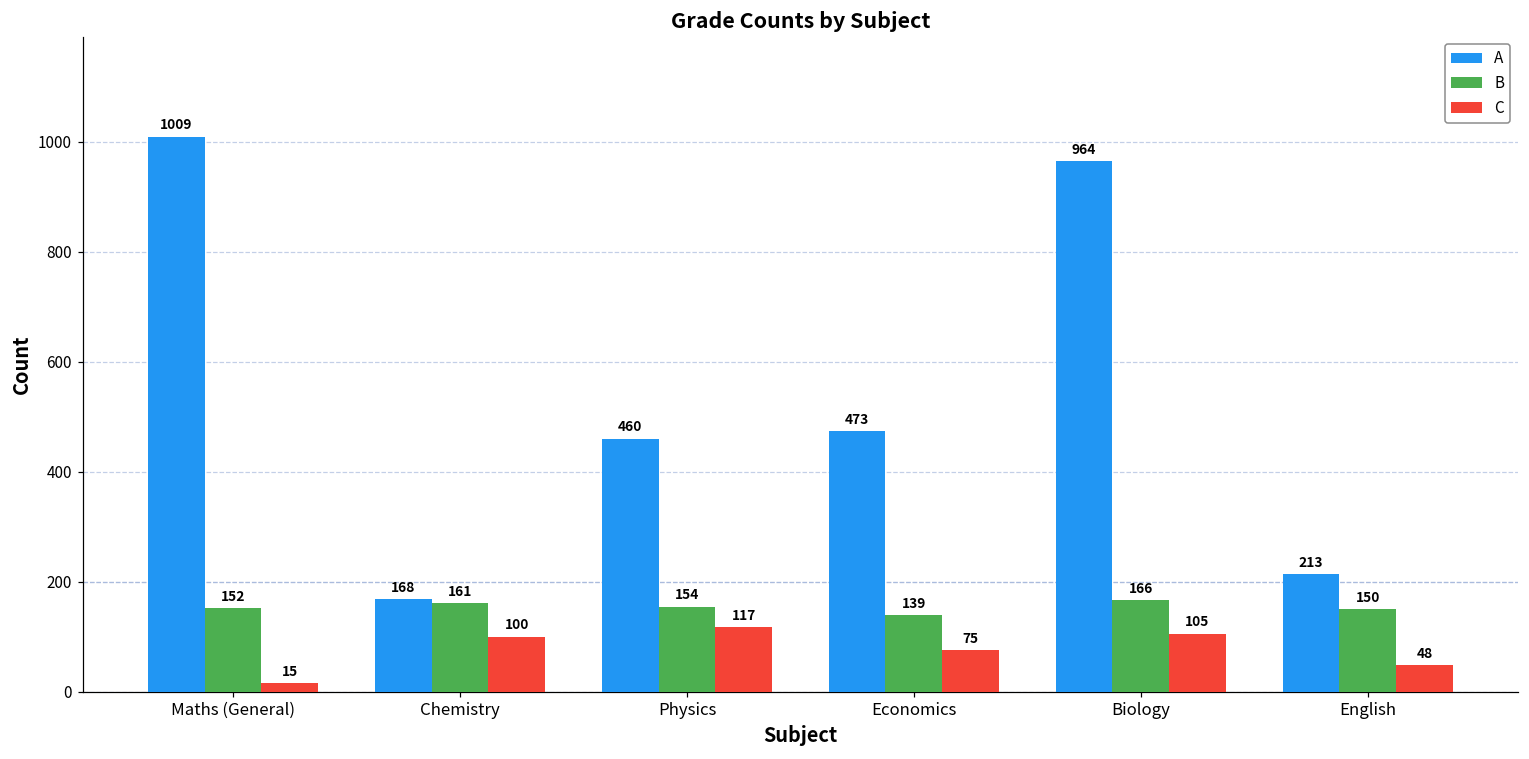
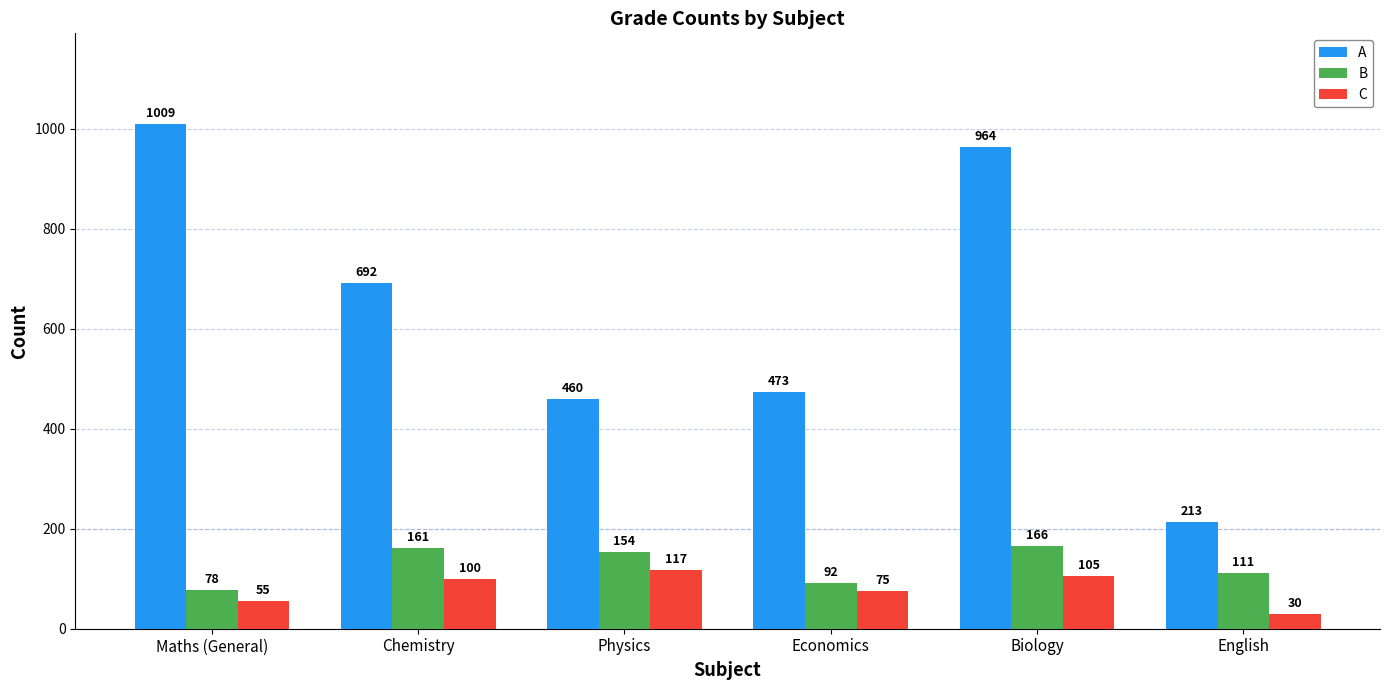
B, Maths (General): 152 -> 78
C, Maths (General): 15 -> 55
A, Chemistry: 168 -> 692
B, Economics: 139 -> 92
B, English: 150 -> 111
C, English: 48 -> 30
